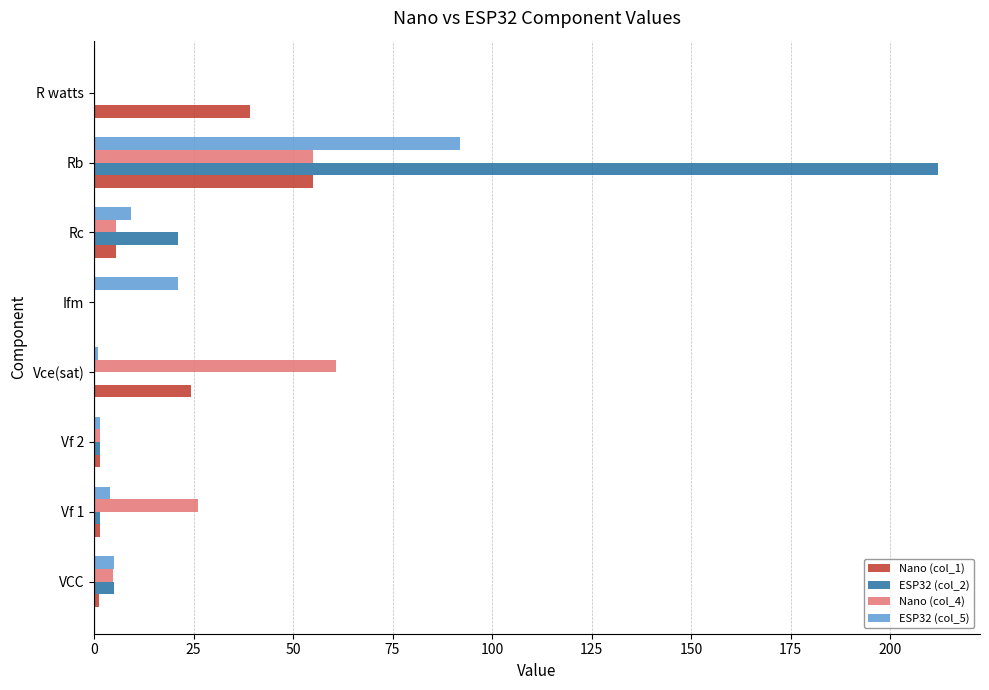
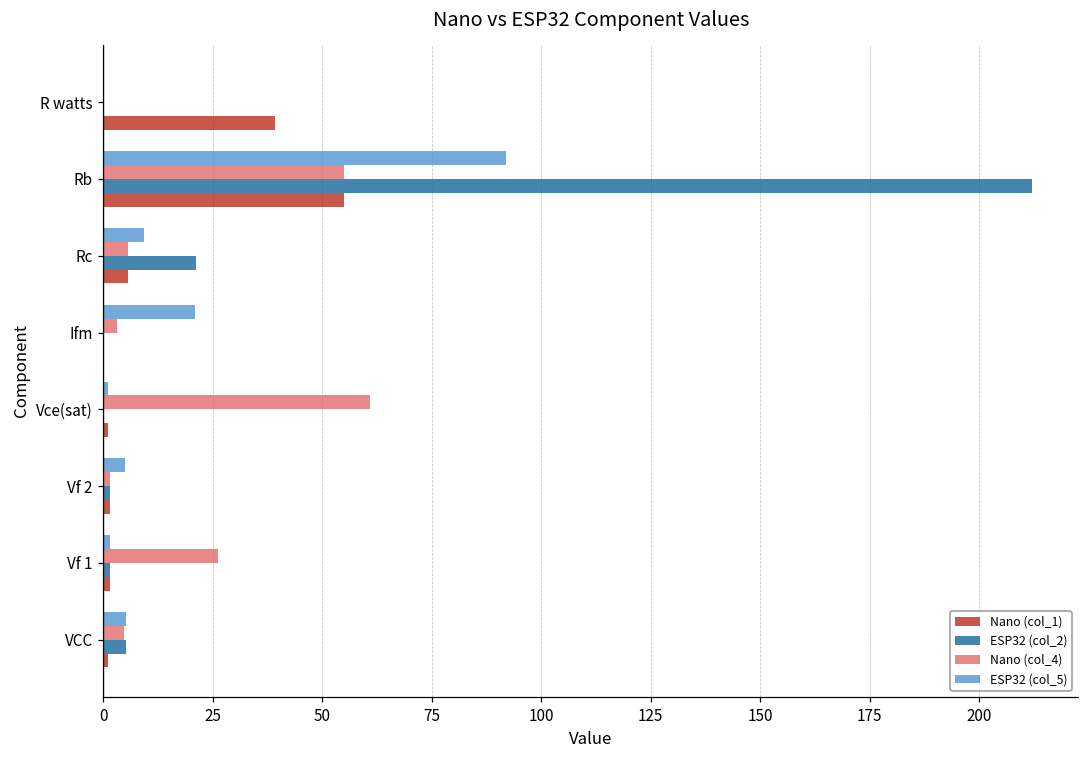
Nano (col_4), Ifm: 0 -> 3
Nano (col_1), Vce(sat): 24 -> 1
ESP32 (col_5), Vf 2: 2 -> 5
ESP32 (col_5), Vf 1: 4 -> 2
